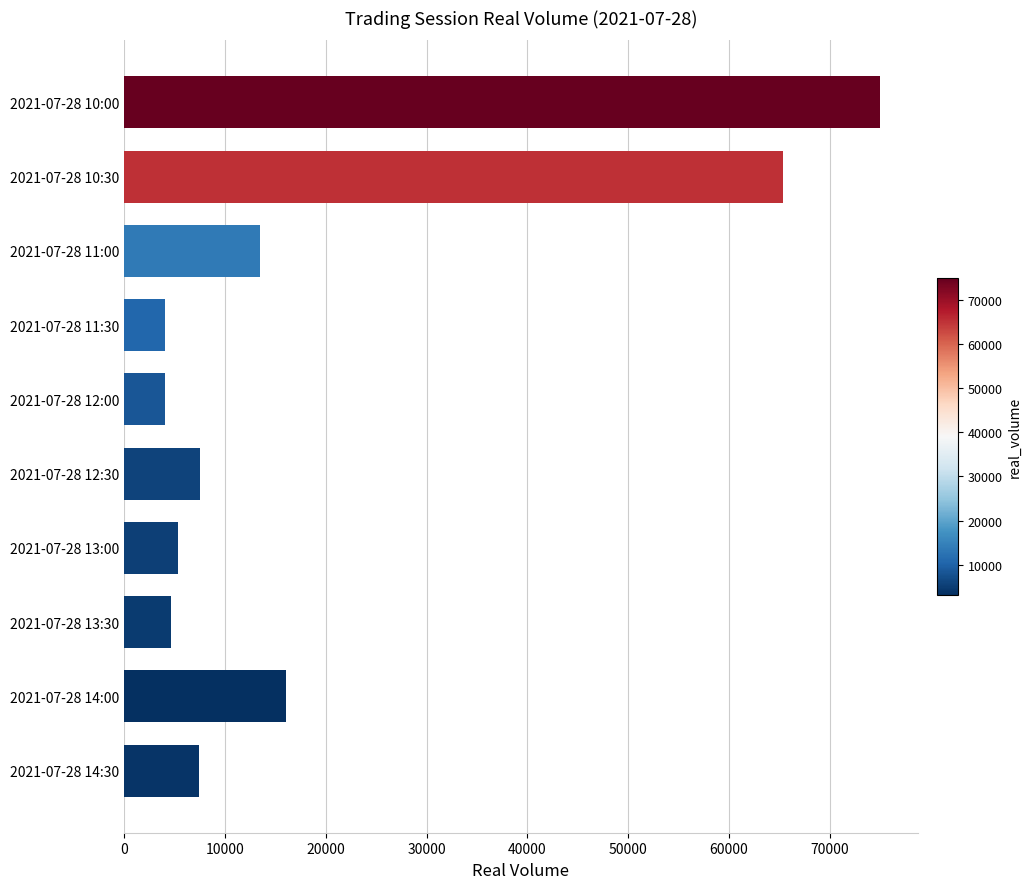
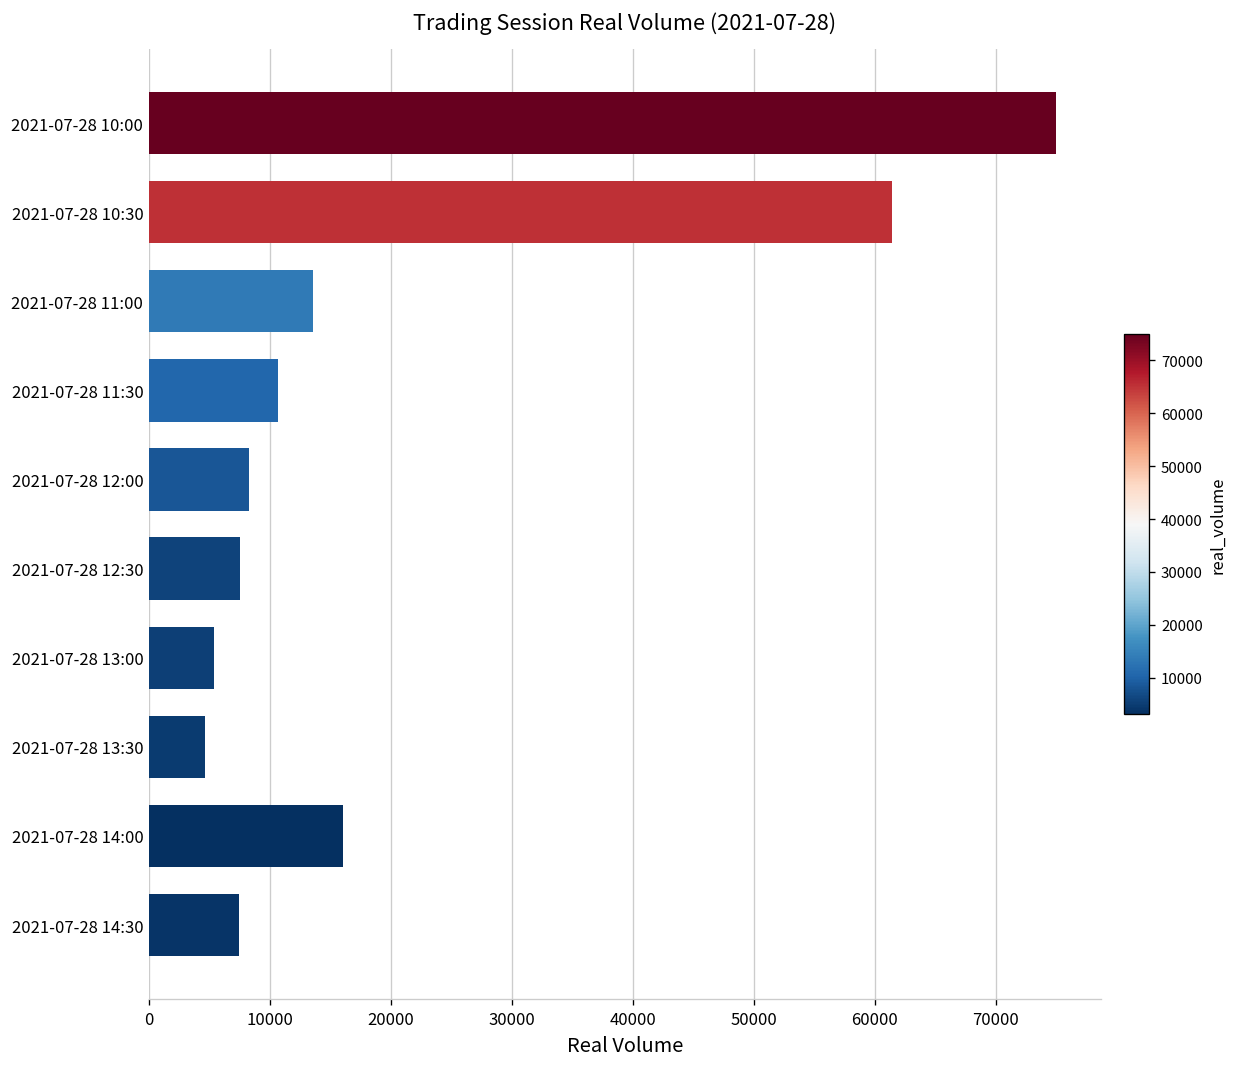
2021-07-28 10:30: 65400 -> 61400
2021-07-28 11:30: 4000 -> 10700
2021-07-28 12:00: 4100 -> 8200
